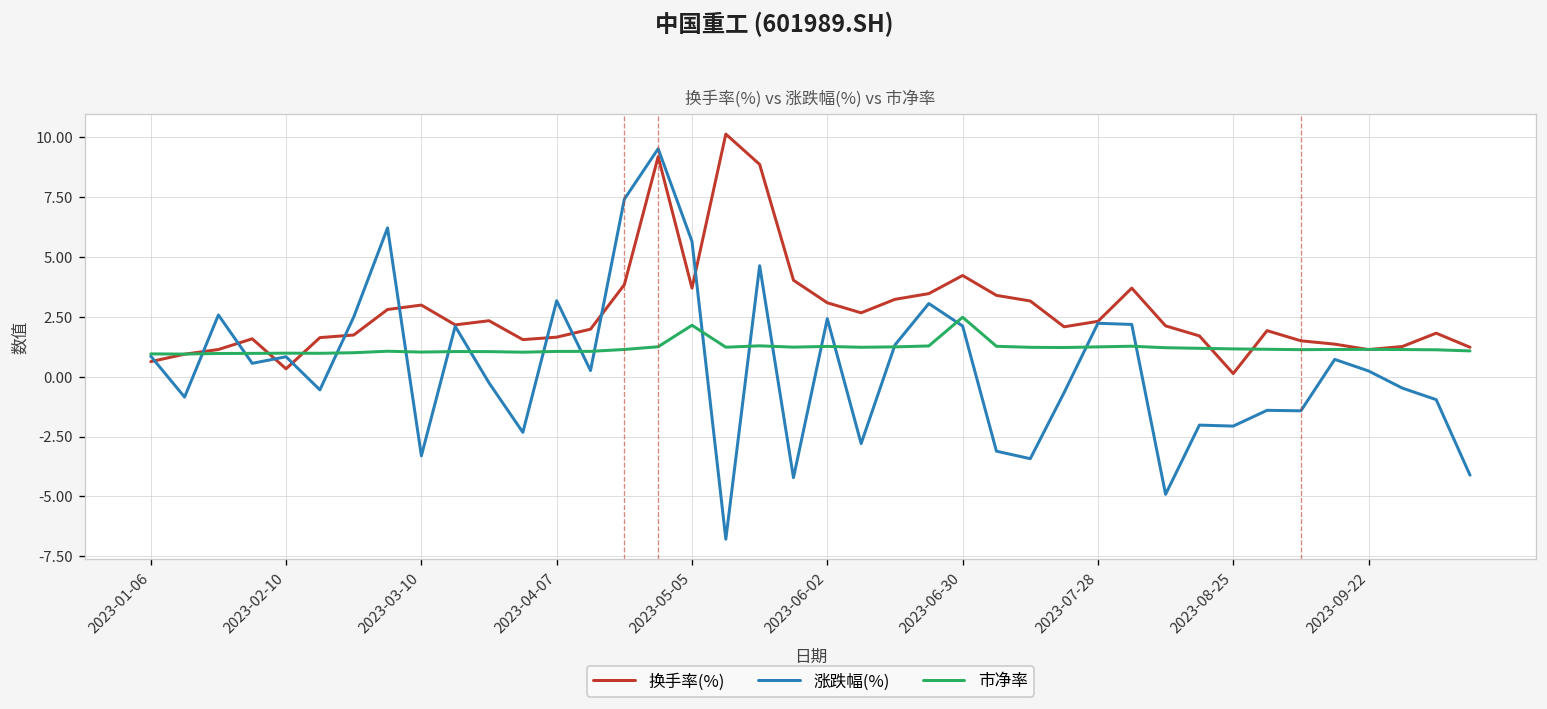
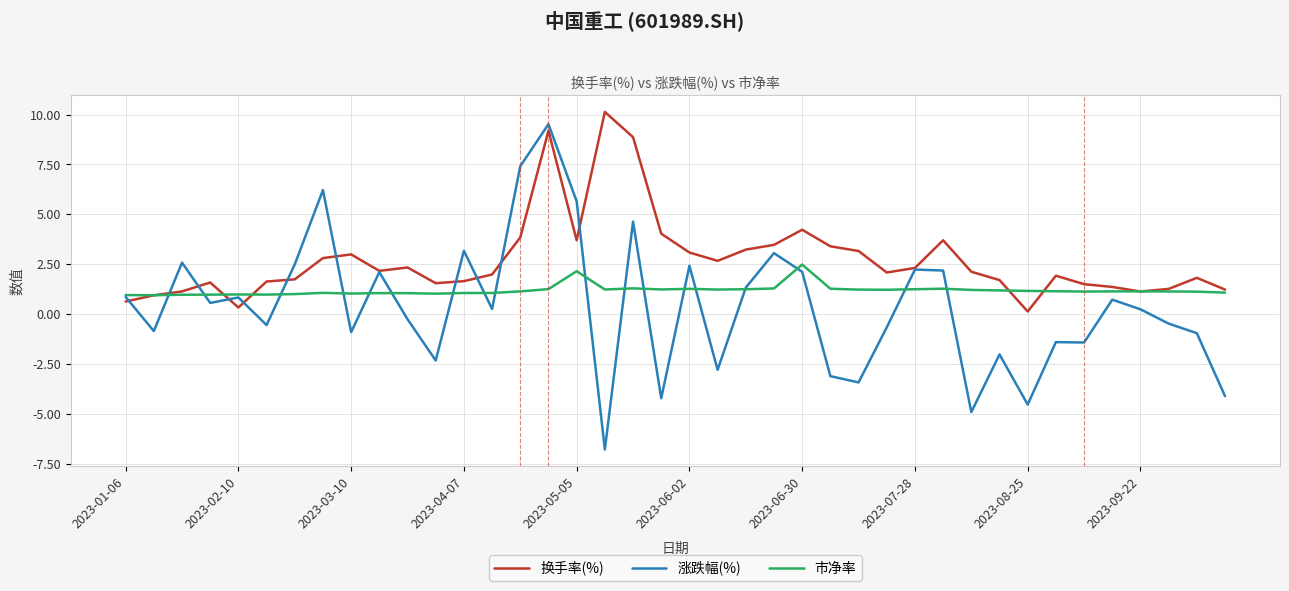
涨跌幅(%), 2023-03-10: -3.3 -> -0.9
涨跌幅(%), 2023-08-25: -2.1 -> -4.5
